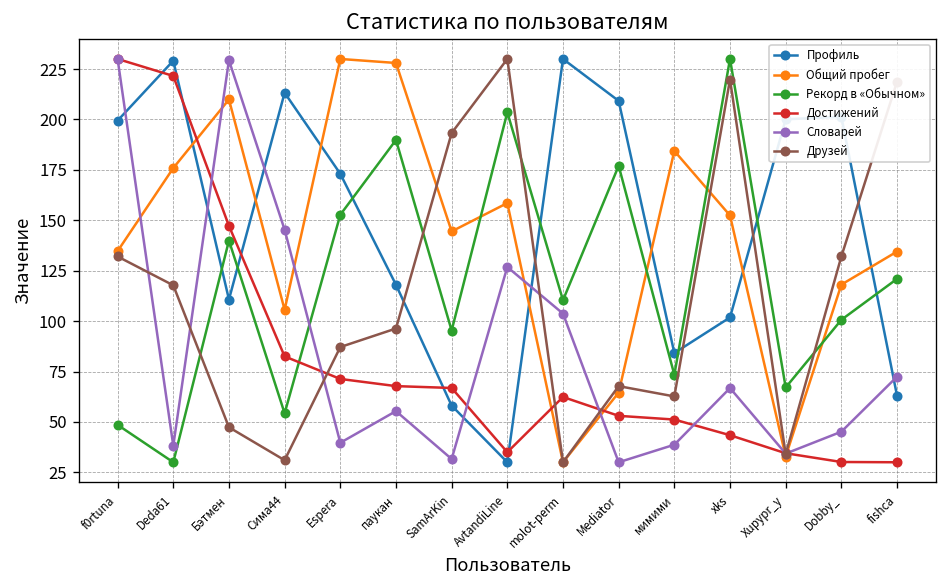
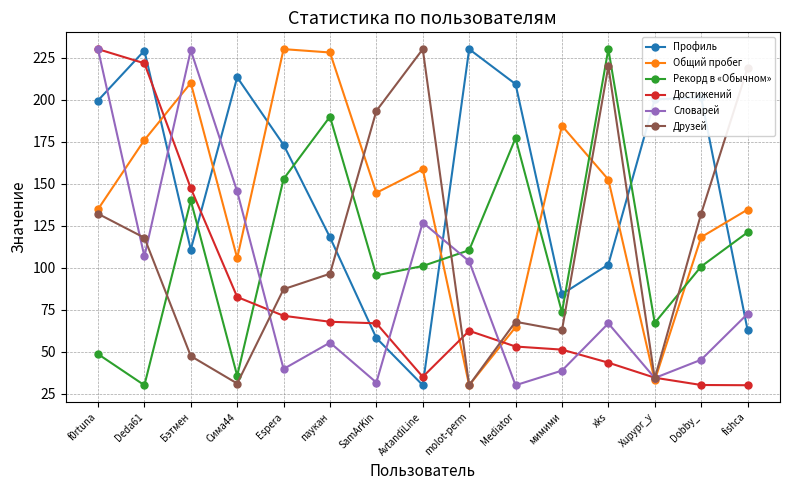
Словарей, Deda61: 38 -> 107
Рекорд в «Обычном», Сима44: 54 -> 36
Рекорд в «Обычном», AvtandiLine: 204 -> 101
